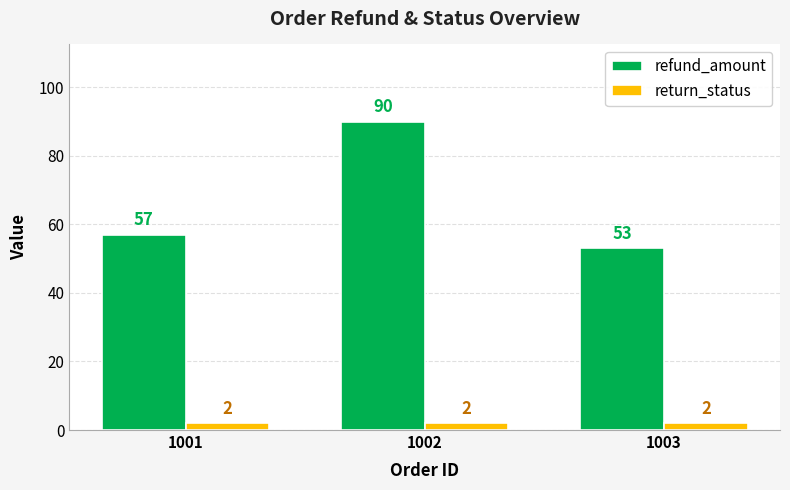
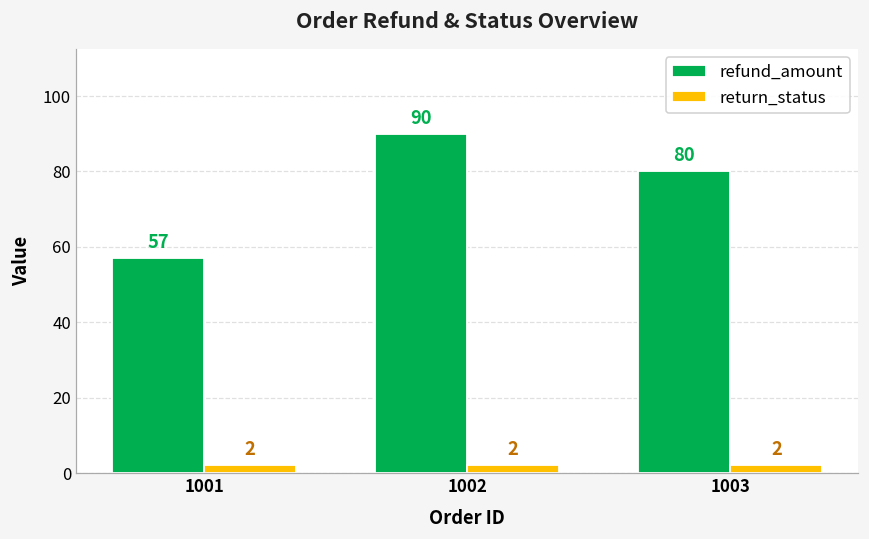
refund_amount, 1003: 53 -> 80
